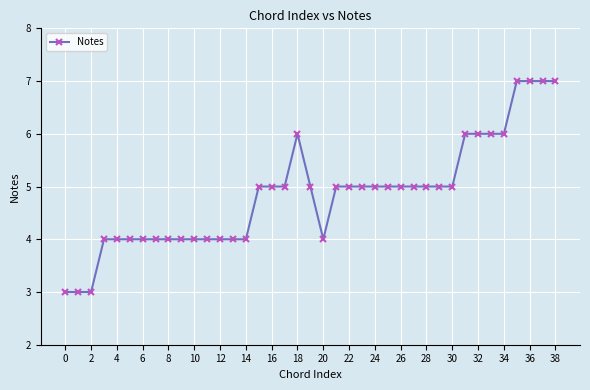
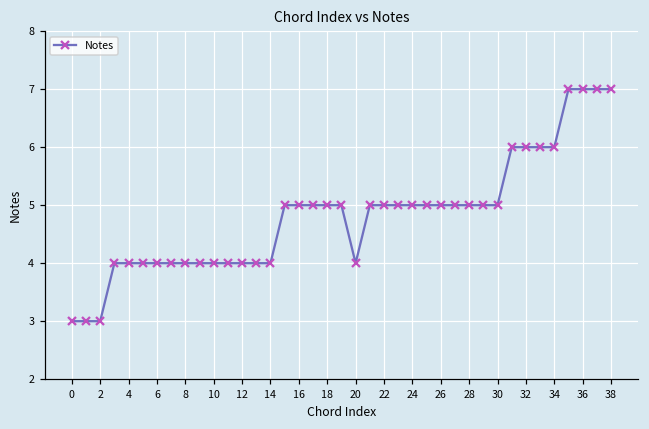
18: 6 -> 5
